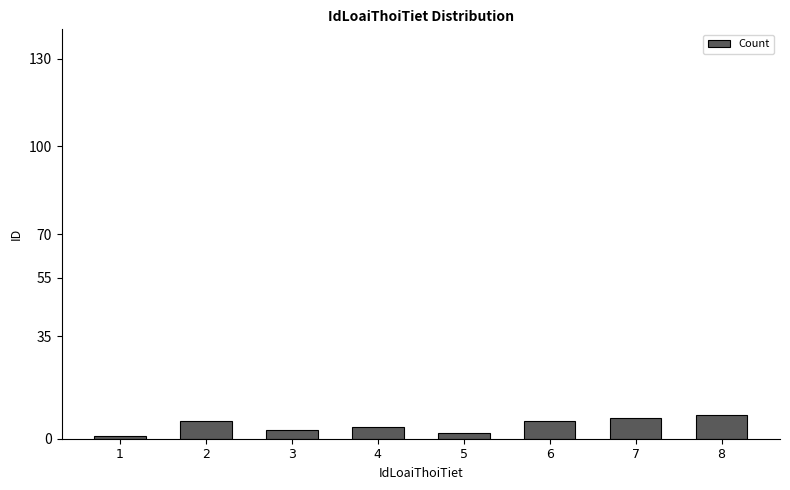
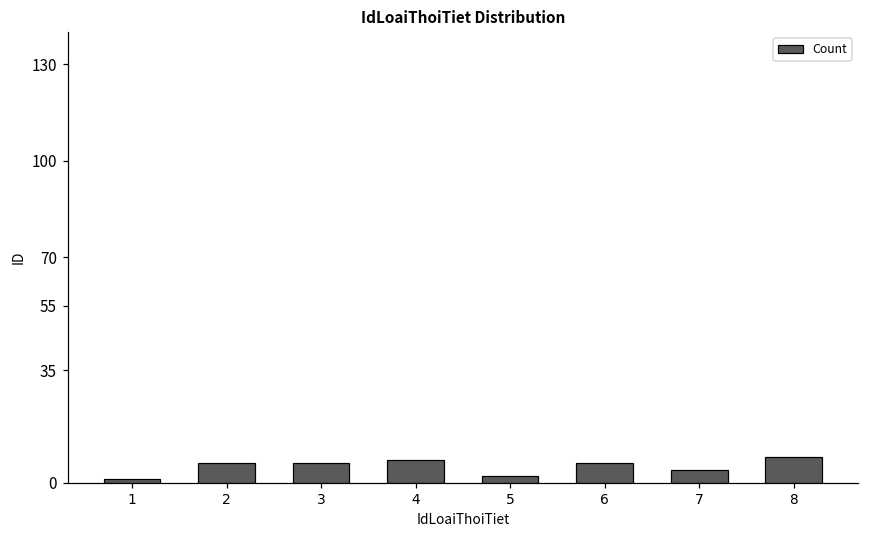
3: 3 -> 6
4: 4 -> 7
7: 7 -> 4
